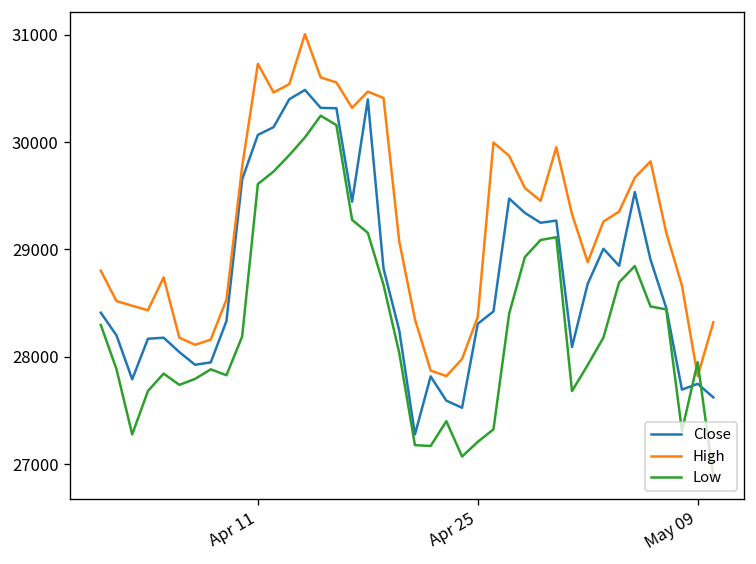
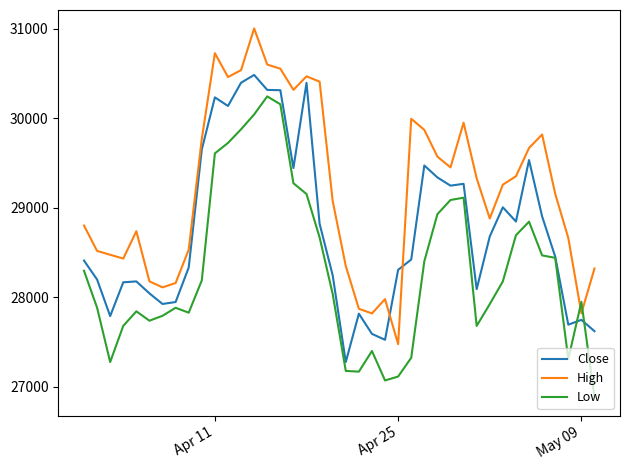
Close, Apr 11: 30100 -> 30200
High, Apr 25: 28400 -> 27500
Low, Apr 25: 27200 -> 27100
